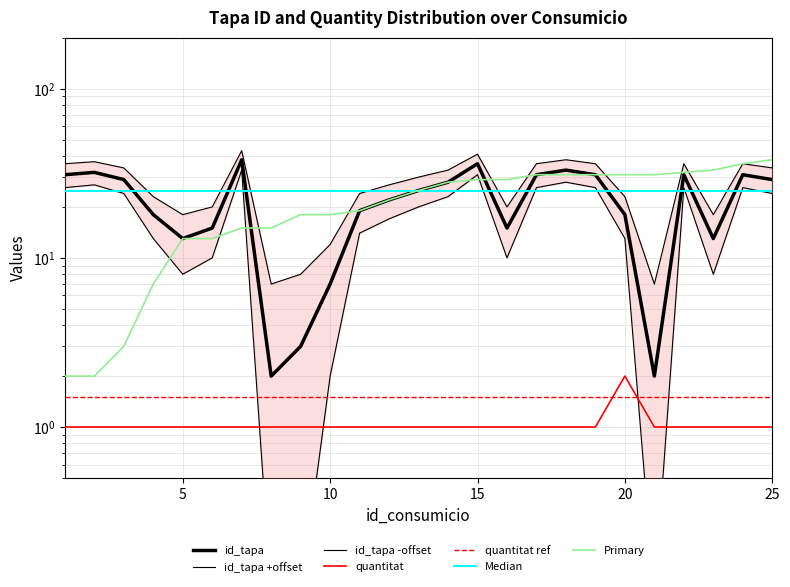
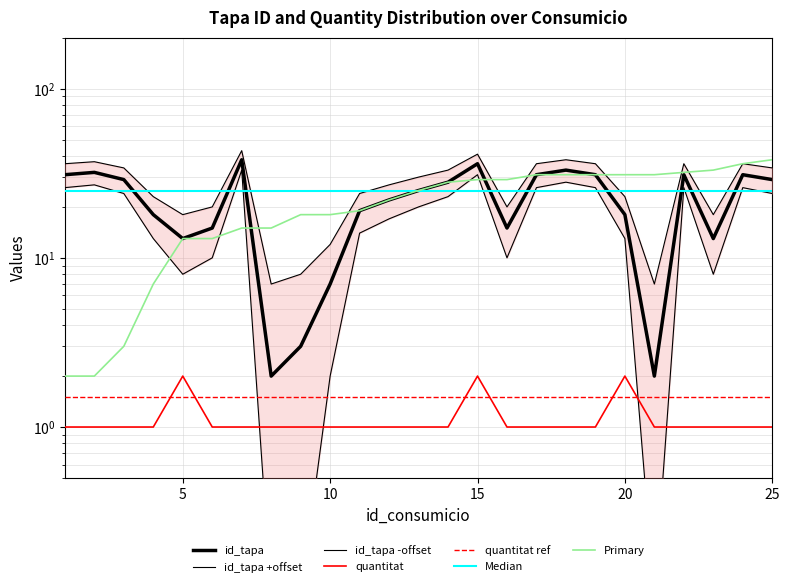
quantitat, 5: 1 -> 2
quantitat, 15: 1 -> 2
